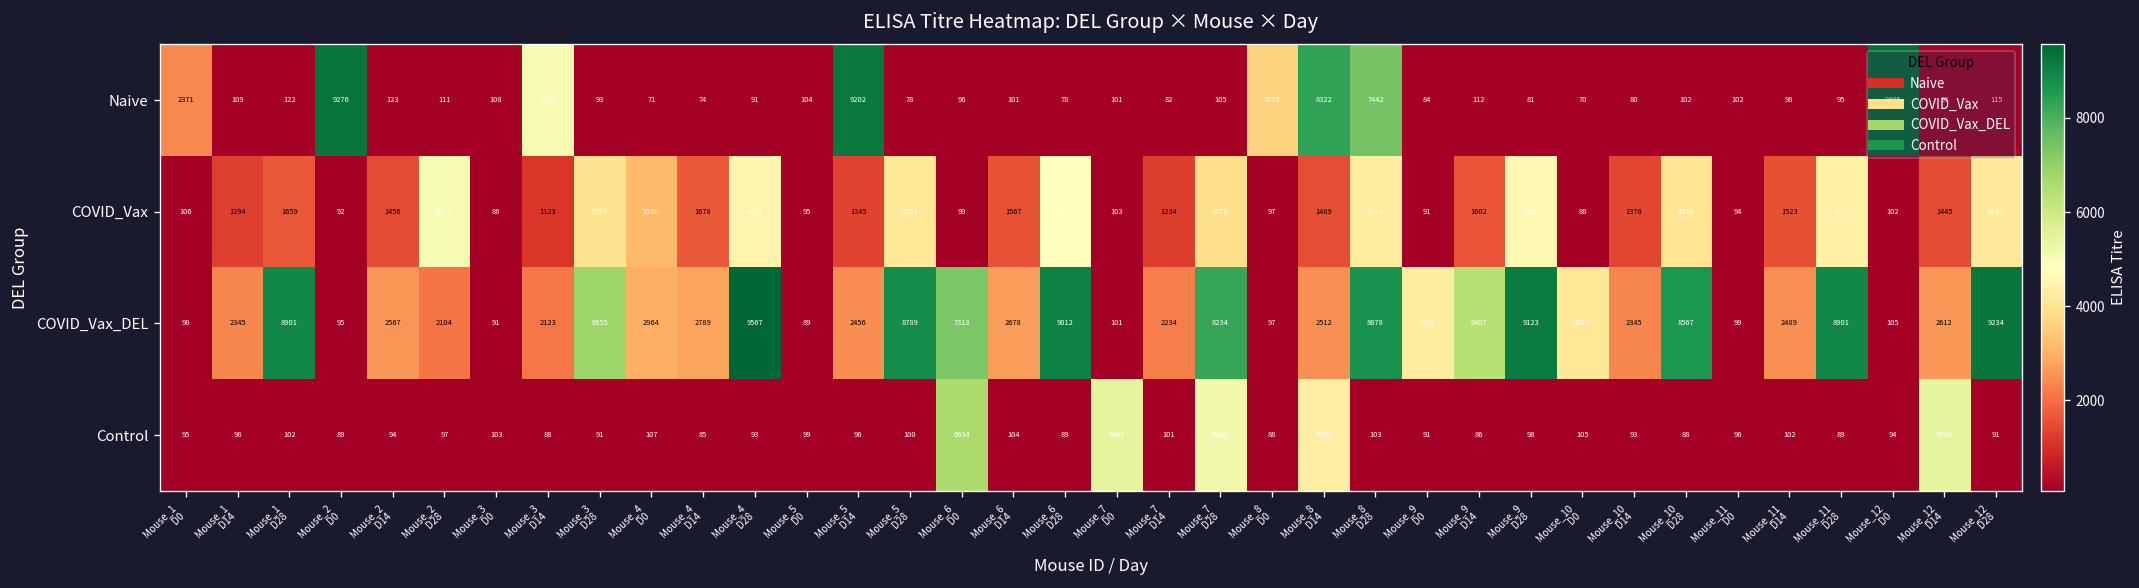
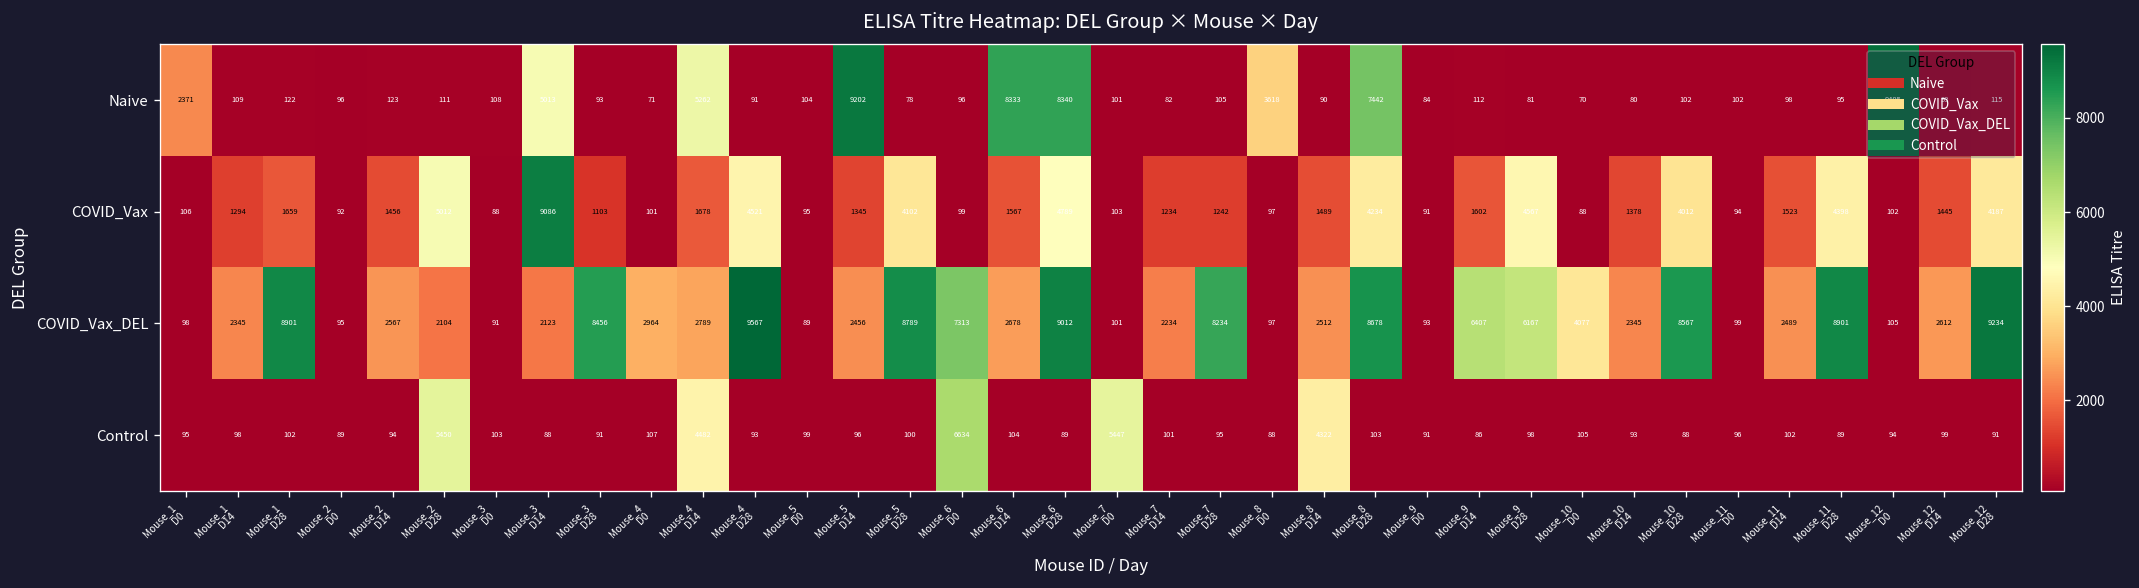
Naive, Mouse_2 D0: 9276 -> 96
Naive, Mouse_4 D14: 74 -> 5262
Naive, Mouse_6 D14: 101 -> 8333
Naive, Mouse_6 D28: 78 -> 8340
Naive, Mouse_8 D14: 8322 -> 90
COVID_Vax, Mouse_3 D14: 1123 -> 9086
COVID_Vax, Mouse_3 D28: 3987 -> 1103
COVID_Vax, Mouse_4 D0: 3180 -> 101
COVID_Vax, Mouse_7 D28: 3876 -> 1242
COVID_Vax_DEL, Mouse_3 D28: 6855 -> 8456
COVID_Vax_DEL, Mouse_9 D0: 4261 -> 93
COVID_Vax_DEL, Mouse_9 D28: 9123 -> 6167
Control, Mouse_2 D28: 97 -> 5450
Control, Mouse_4 D14: 85 -> 4482
Control, Mouse_7 D28: 5147 -> 95
Control, Mouse_12 D14: 5436 -> 99
